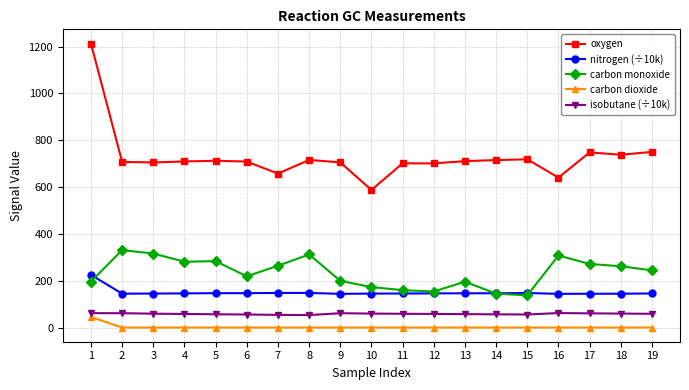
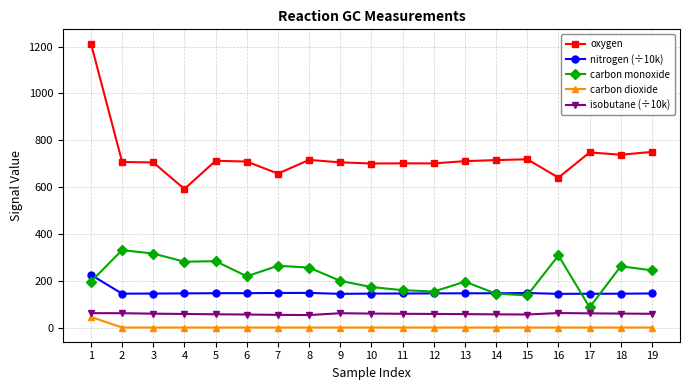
oxygen, 4: 710 -> 590
carbon monoxide, 8: 310 -> 260
oxygen, 10: 590 -> 700
carbon monoxide, 17: 270 -> 90
